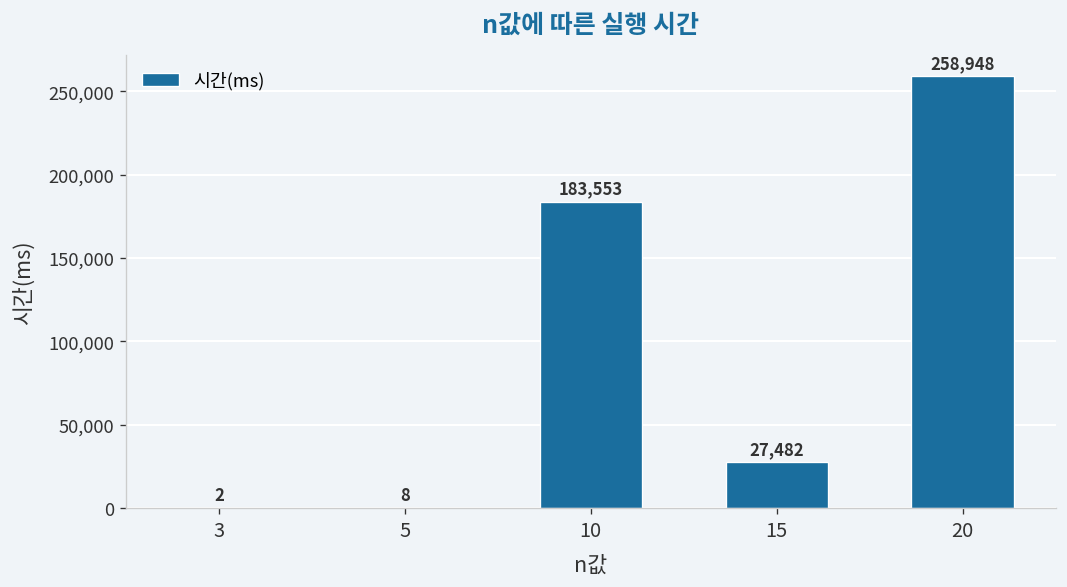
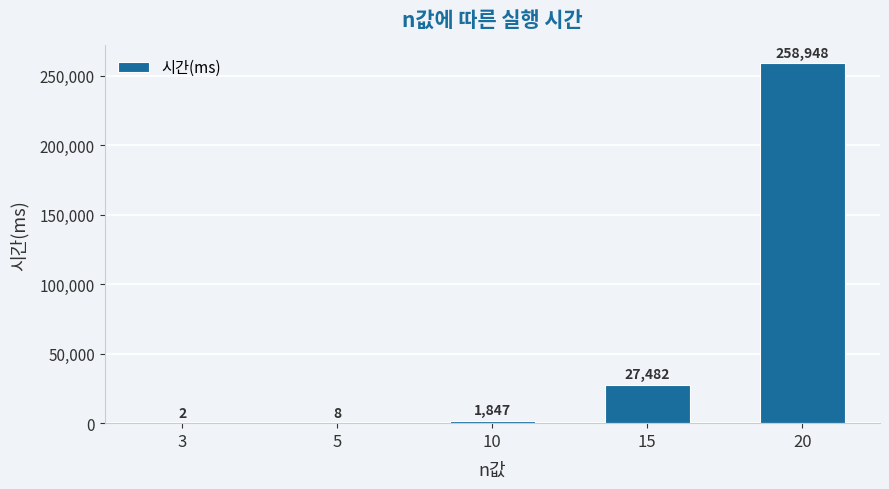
10: 183,553 -> 1,847
